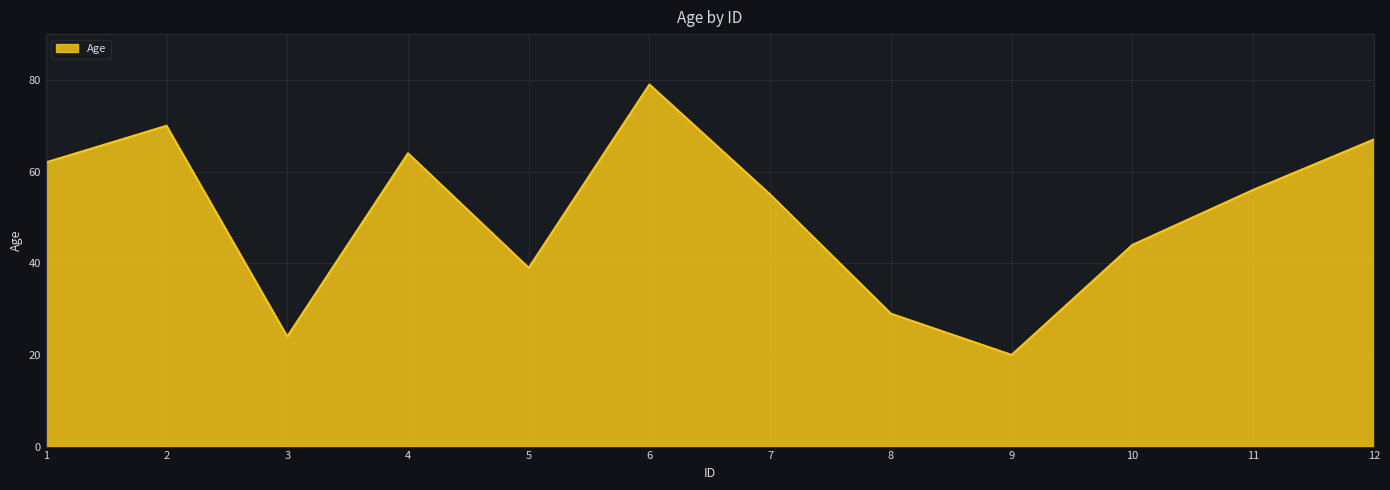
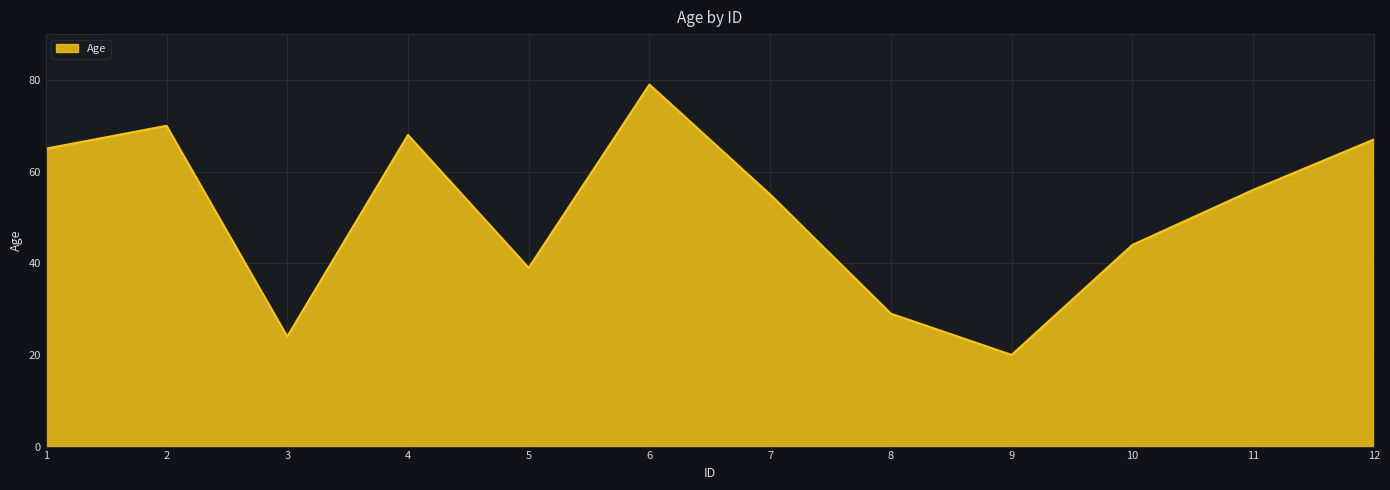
1: 62 -> 65
4: 64 -> 68
